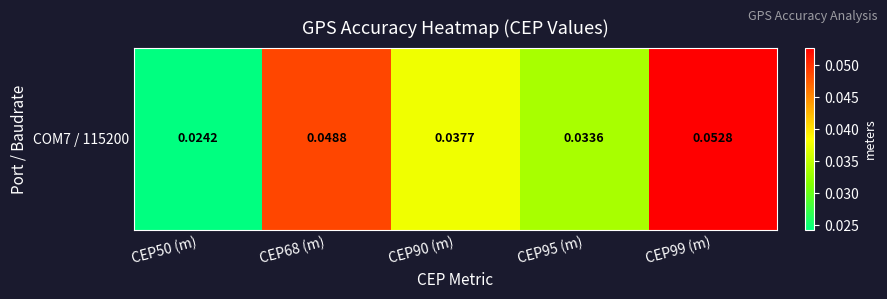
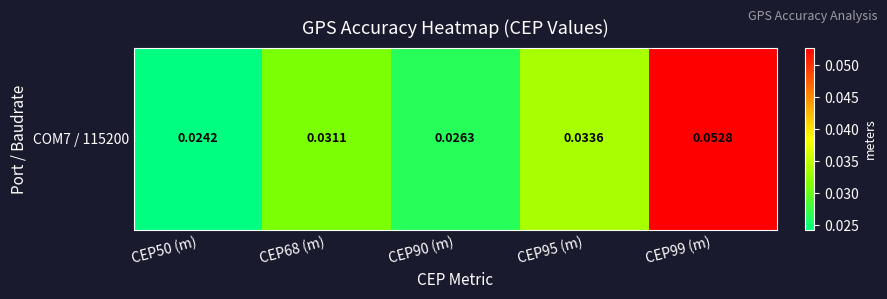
COM7 / 115200, CEP68 (m): 0.0488 -> 0.0311
COM7 / 115200, CEP90 (m): 0.0377 -> 0.0263
